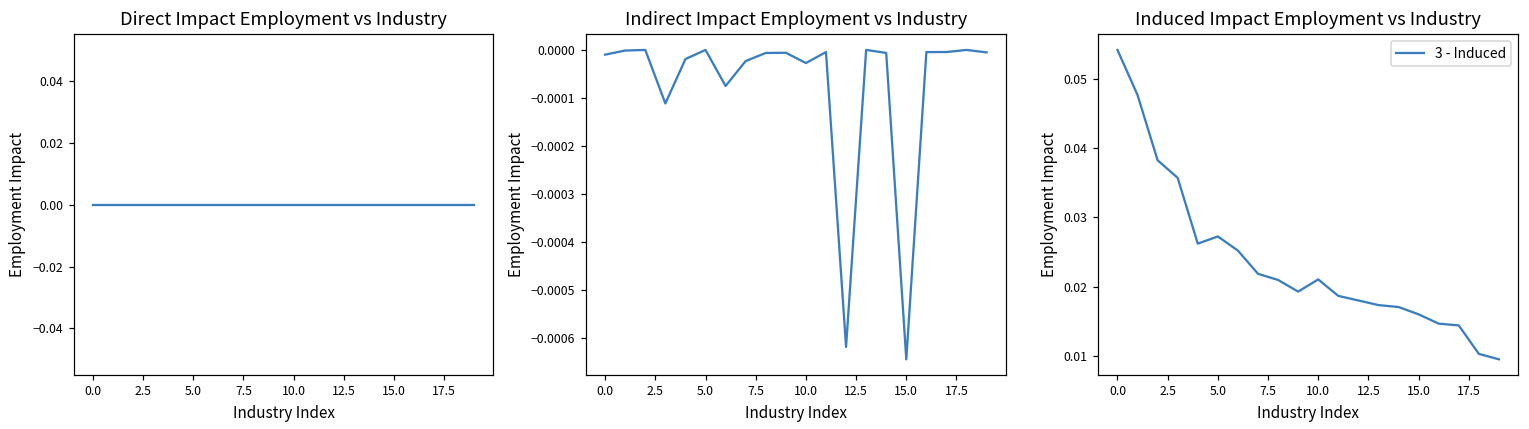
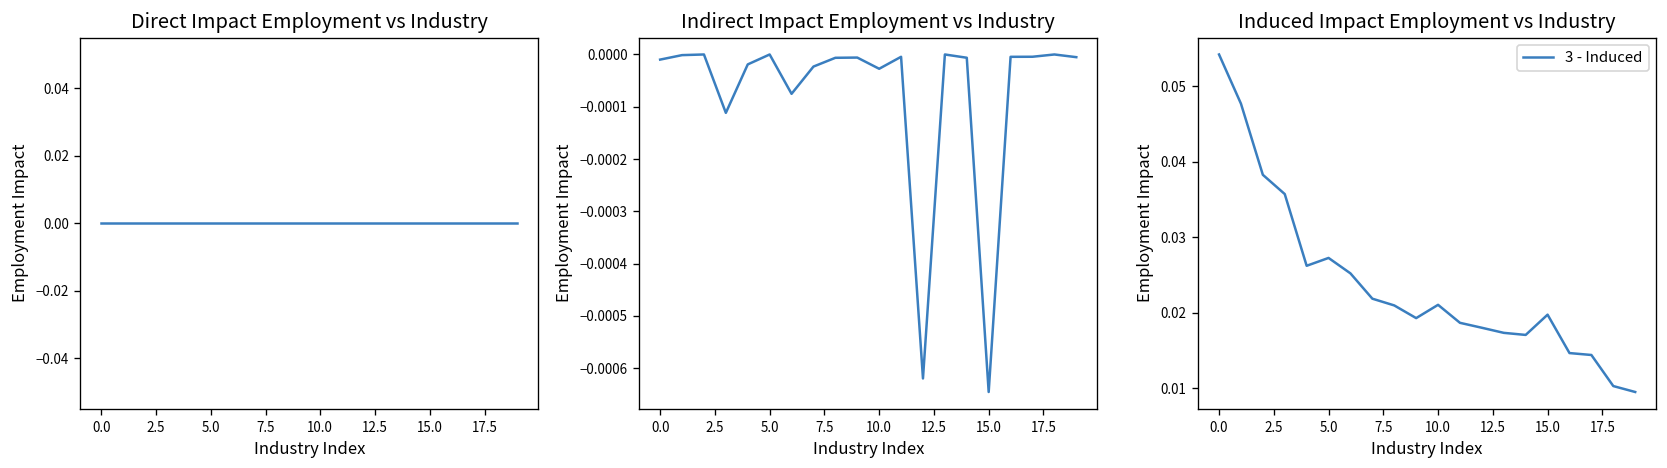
Induced Impact Employment vs Industry, 15.0: 0.016 -> 0.020
